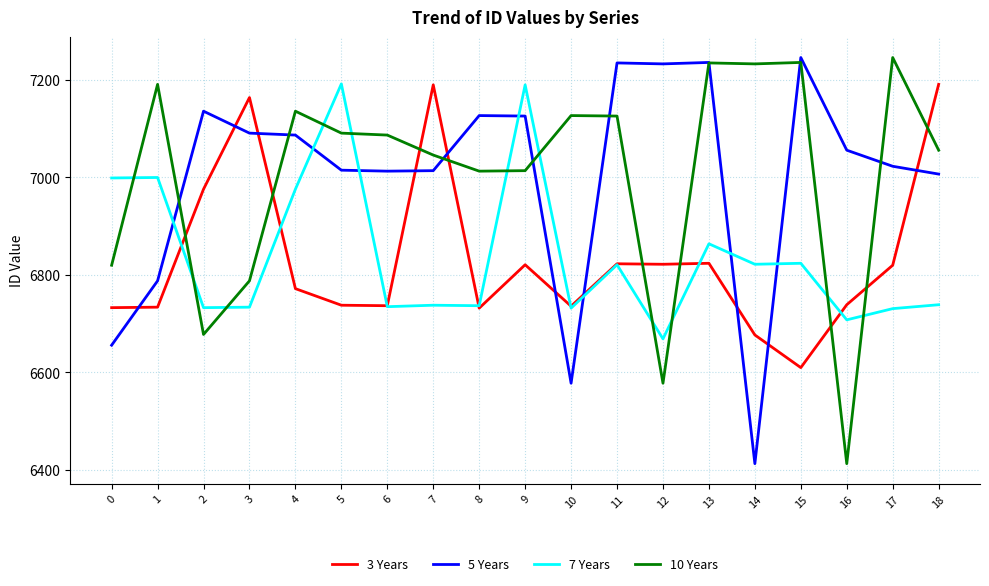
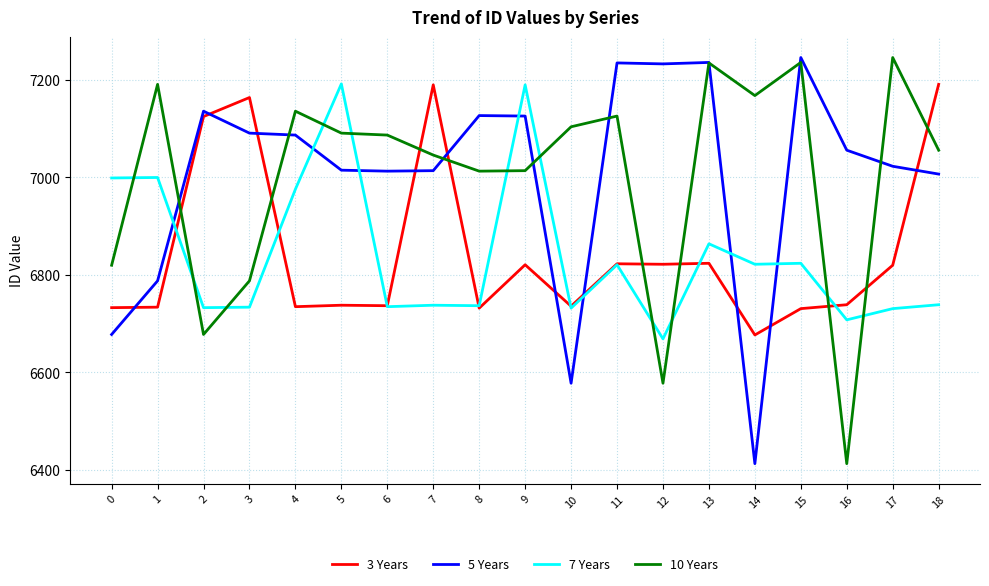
5 Years, 0: 6660 -> 6680
3 Years, 2: 6980 -> 7130
3 Years, 4: 6770 -> 6740
10 Years, 10: 7130 -> 7100
10 Years, 14: 7230 -> 7170
3 Years, 15: 6610 -> 6730
